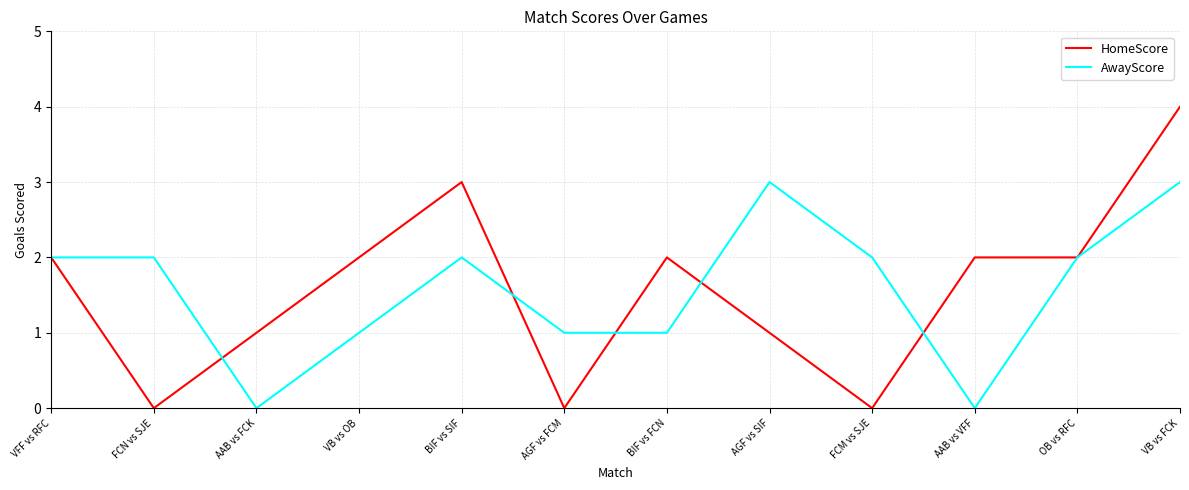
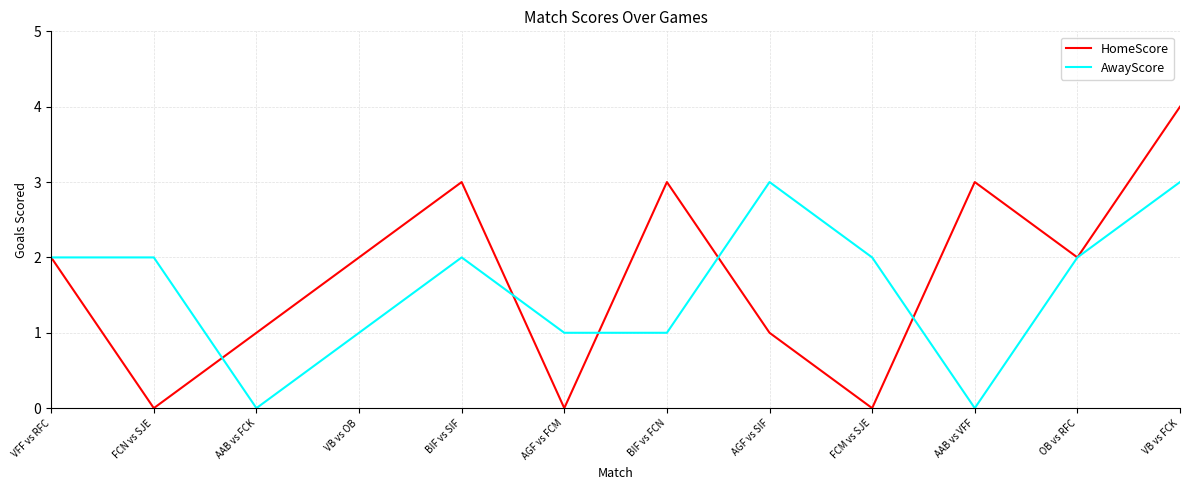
HomeScore, BIF vs FCN: 2 -> 3
HomeScore, AAB vs VFF: 2 -> 3
